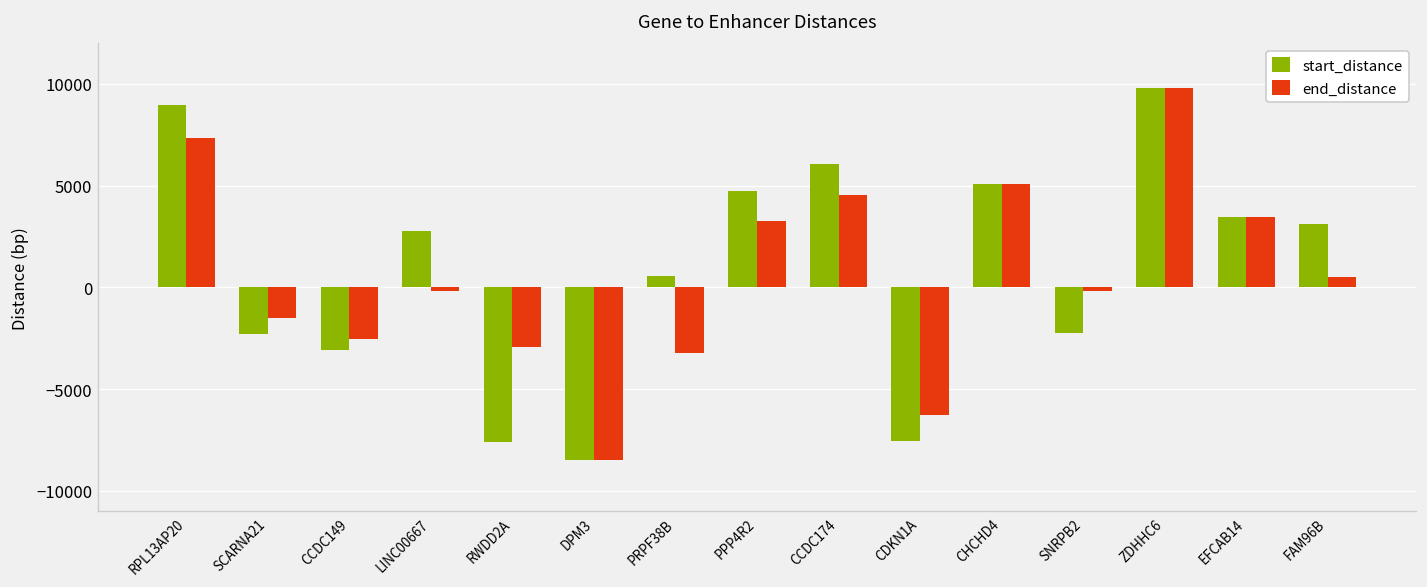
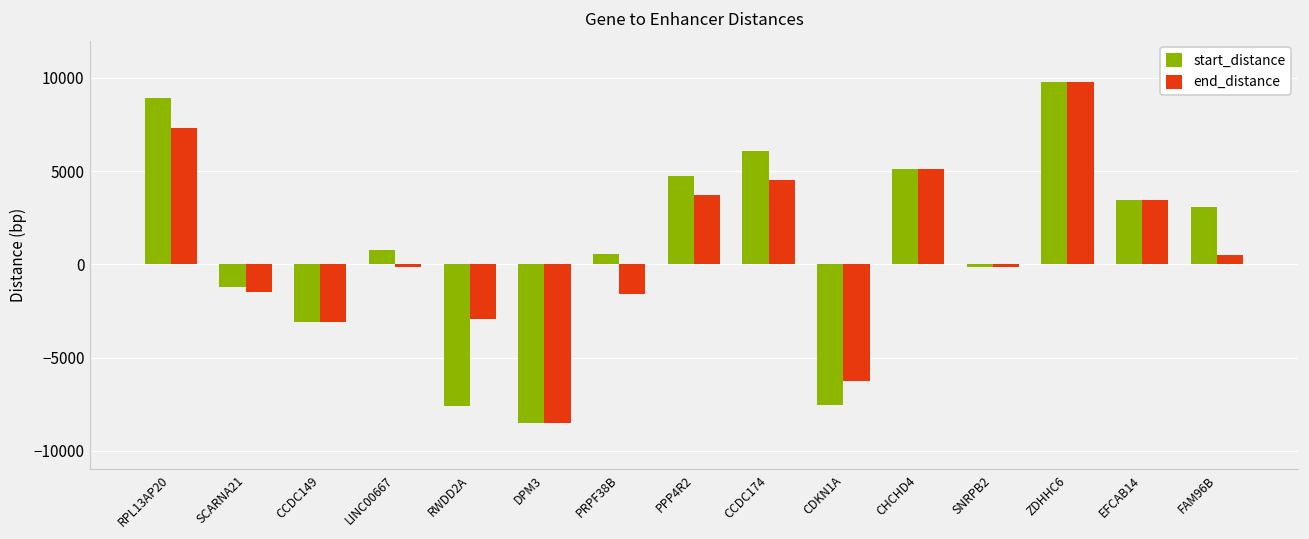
start_distance, SCARNA21: -2300 -> -1200
end_distance, CCDC149: -2500 -> -3100
start_distance, LINC00667: 2800 -> 800
end_distance, PRPF38B: -3300 -> -1600
end_distance, PPP4R2: 3200 -> 3700
start_distance, SNRPB2: -2200 -> -200
